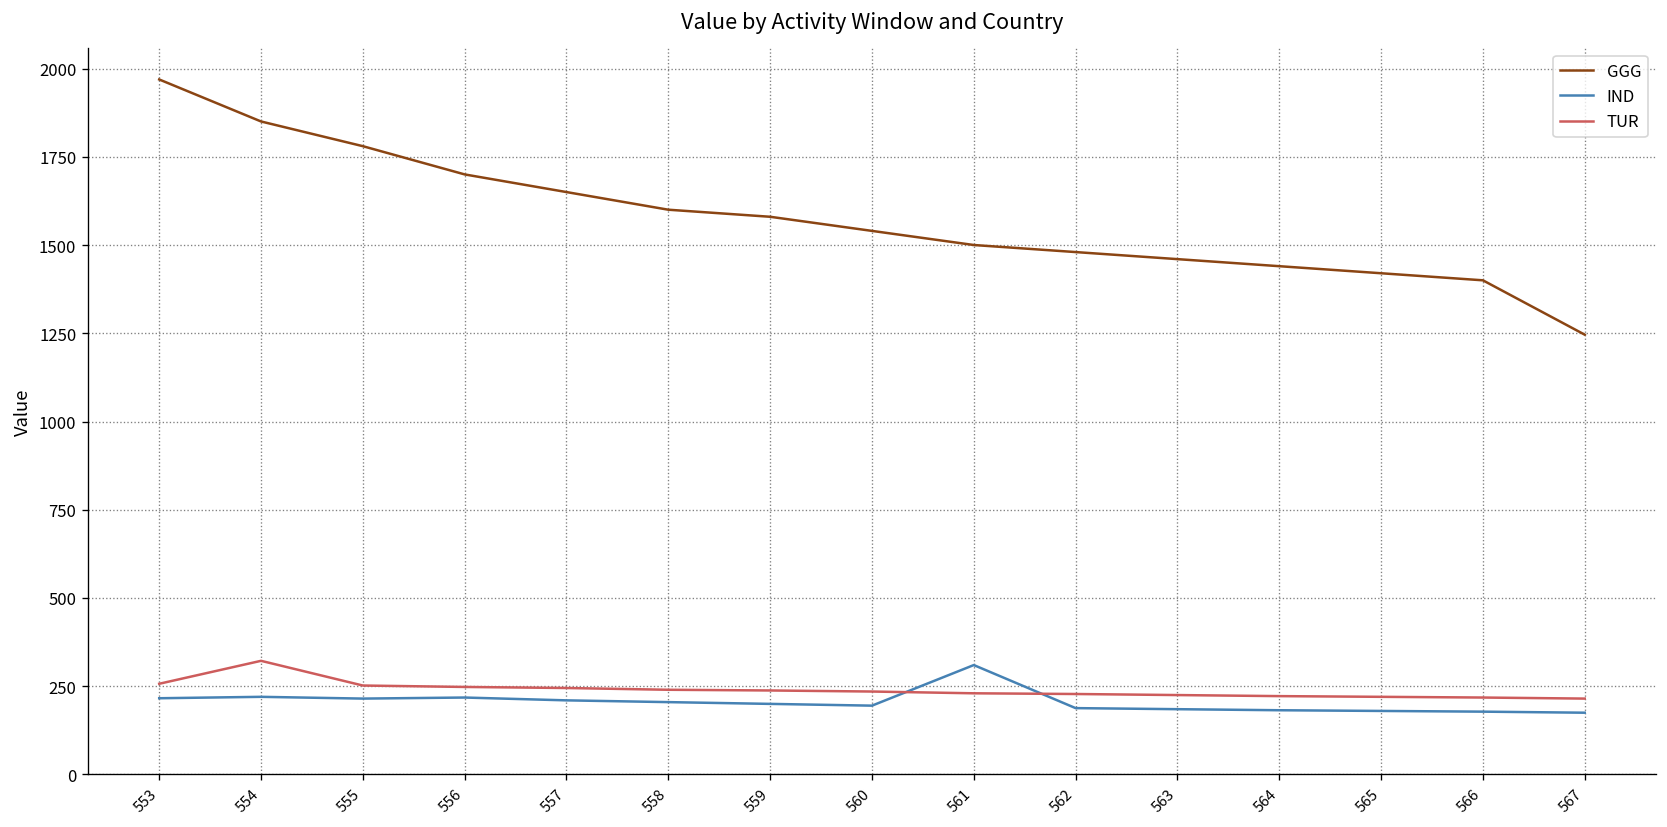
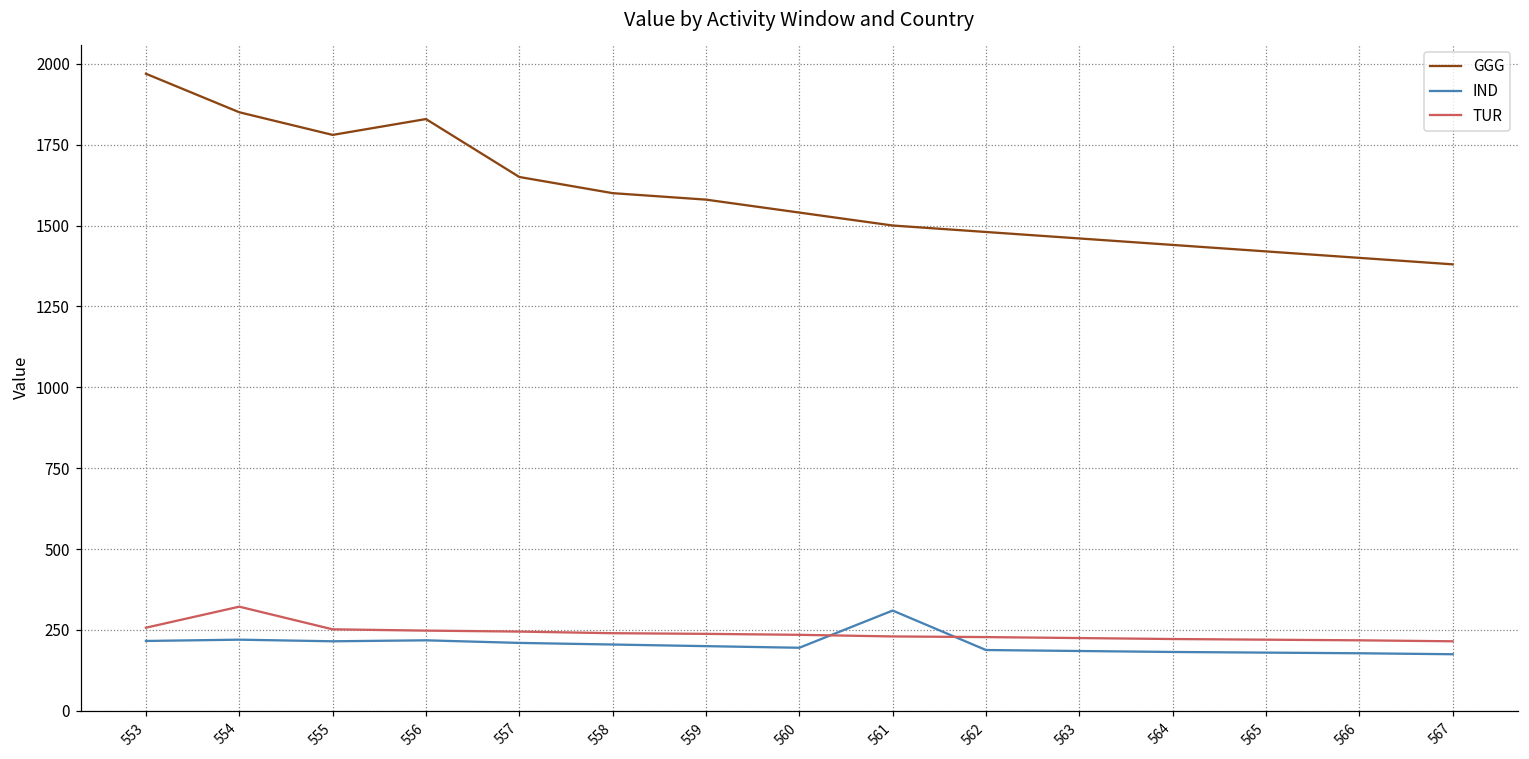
GGG, 556: 1700 -> 1830
GGG, 567: 1250 -> 1380
